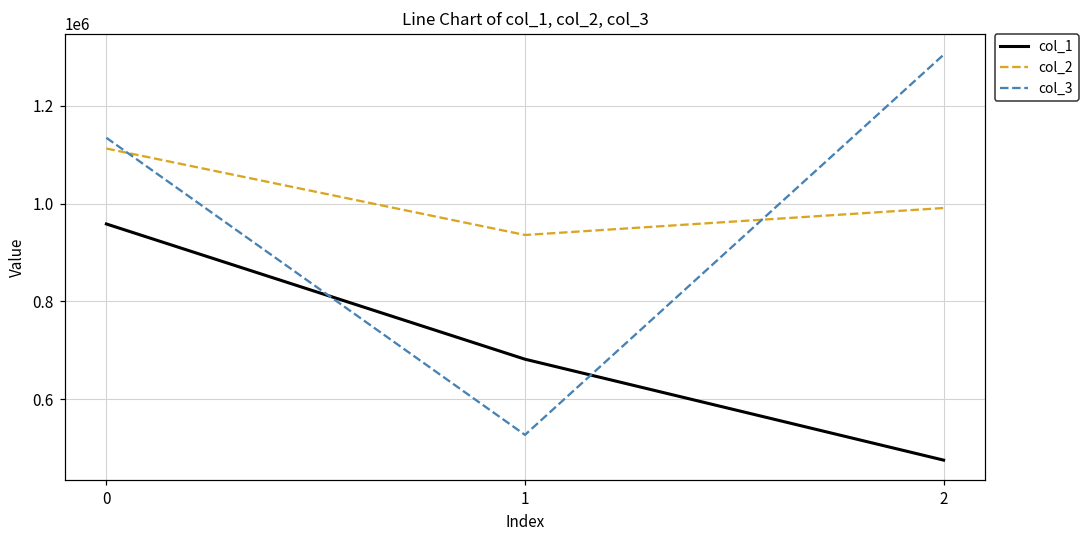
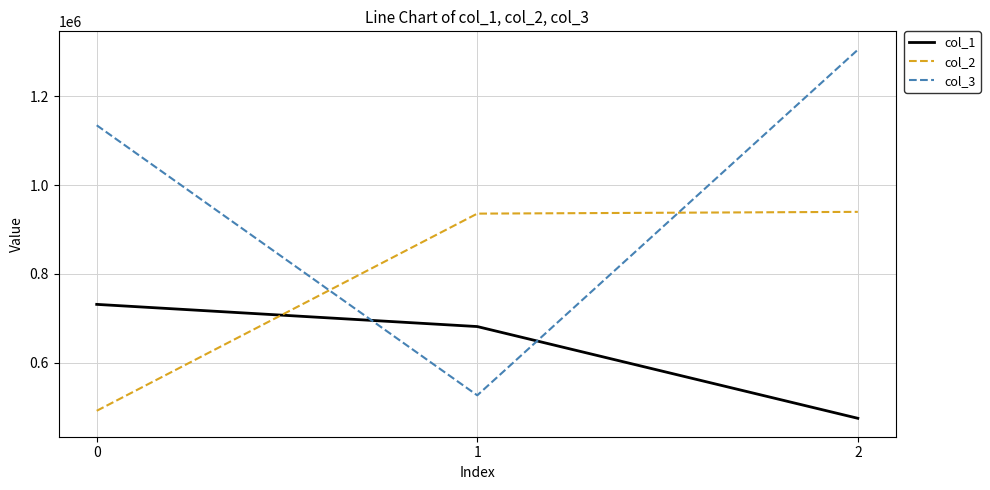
col_1, 0: 960000 -> 730000
col_2, 0: 1110000 -> 490000
col_2, 2: 990000 -> 940000
